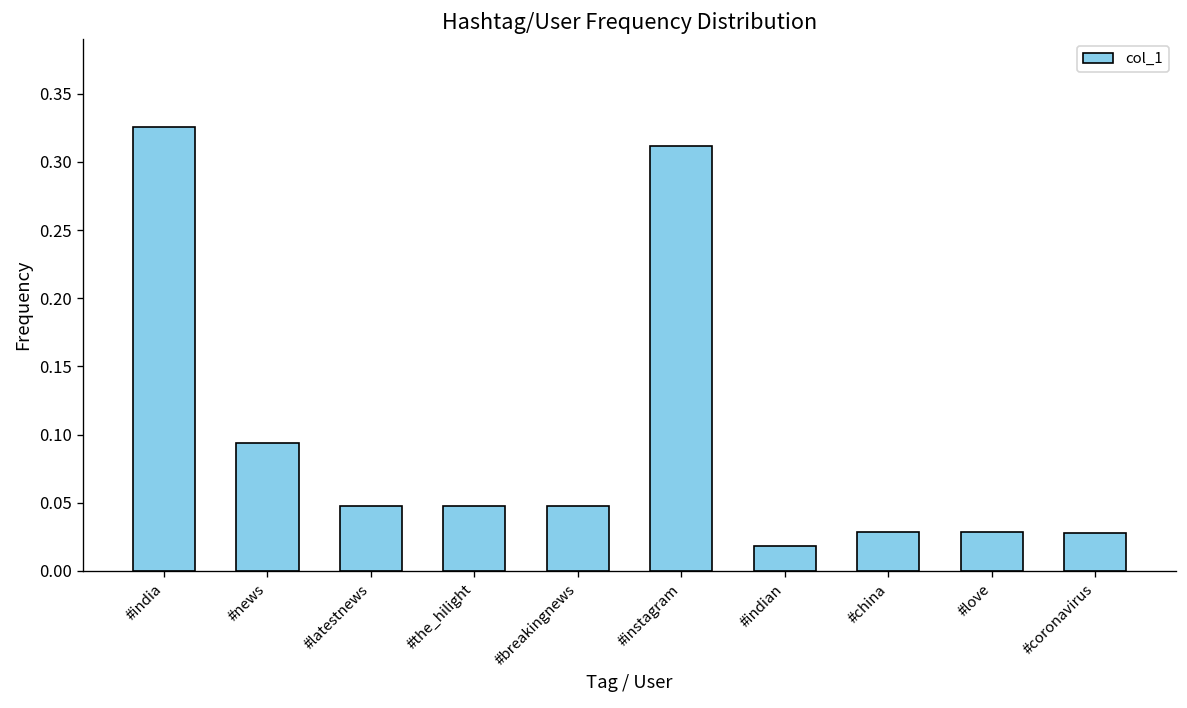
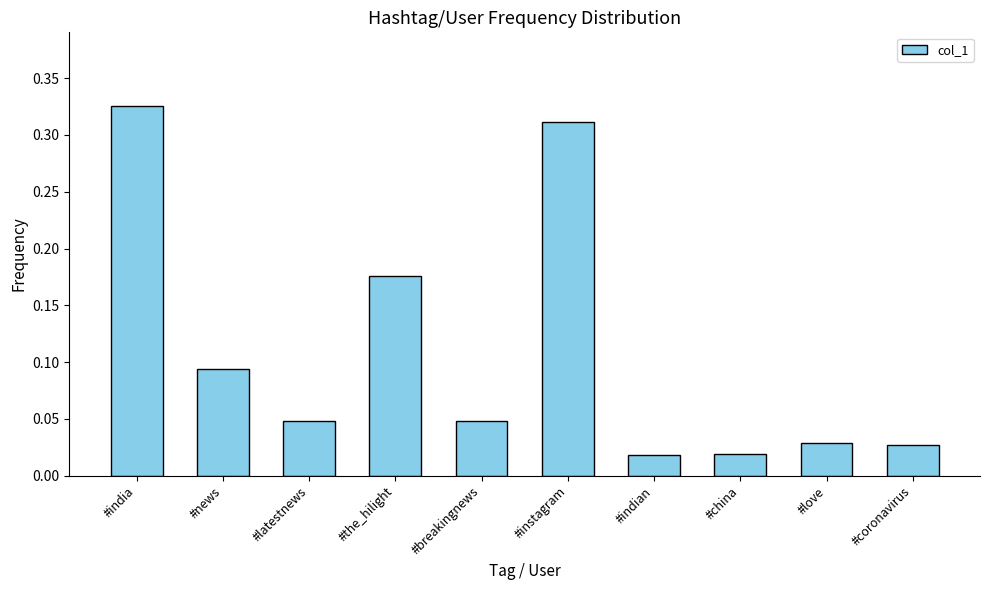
#the_hilight: 0.048 -> 0.176
#china: 0.029 -> 0.019
